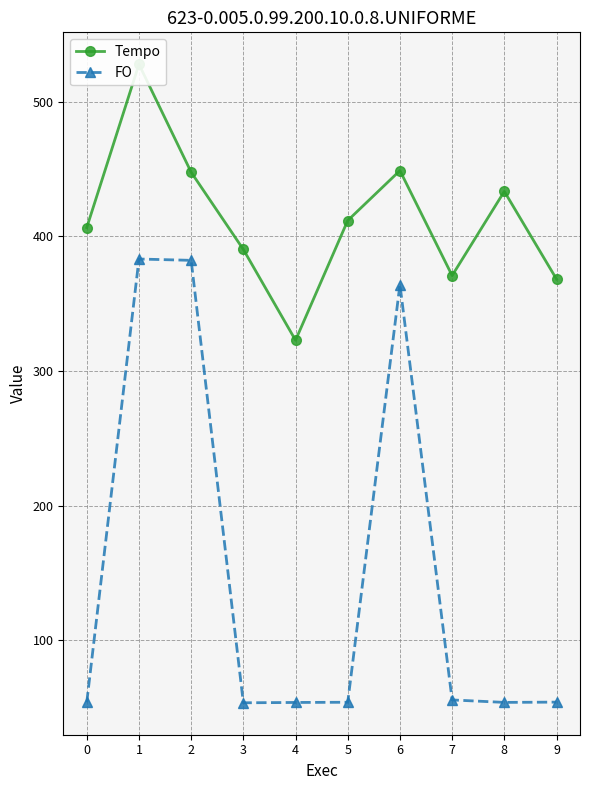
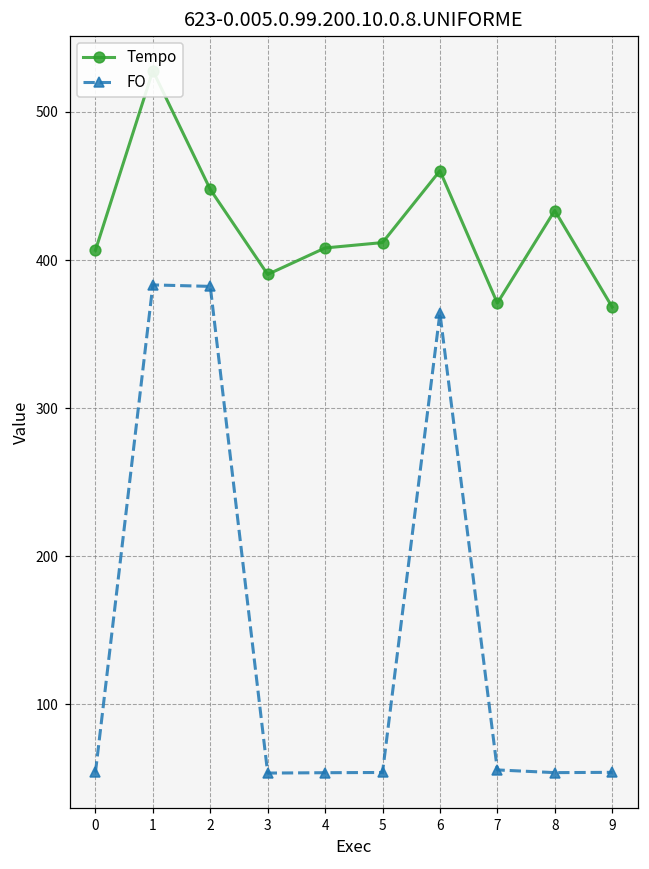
Tempo, 4: 323 -> 408
Tempo, 6: 449 -> 460
